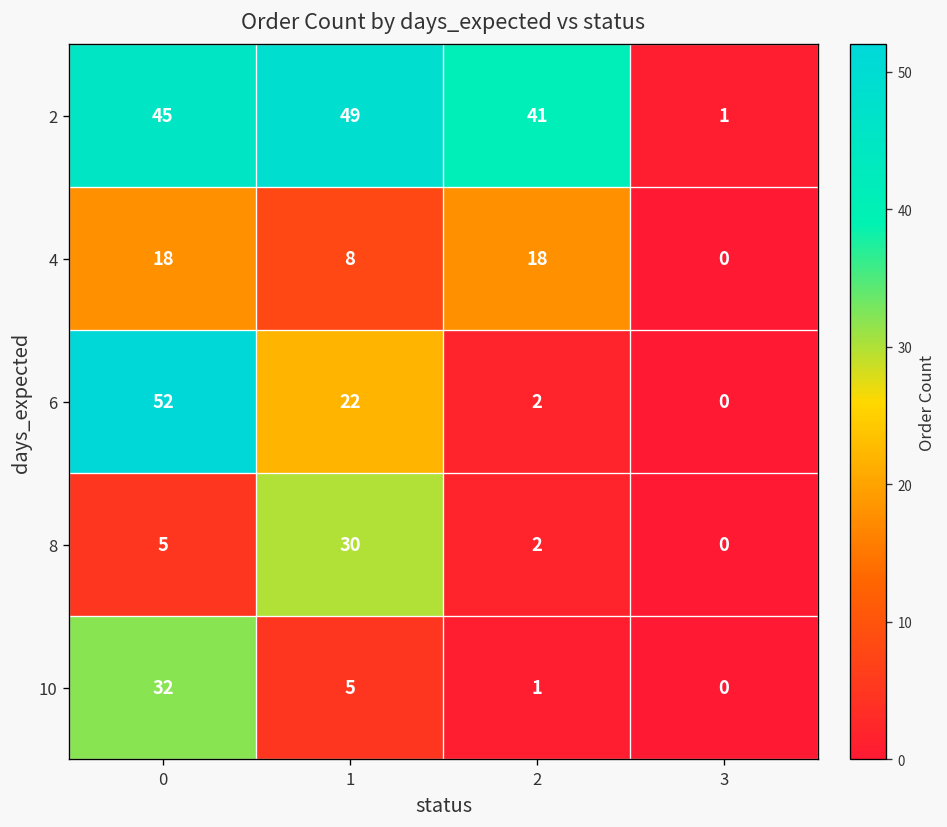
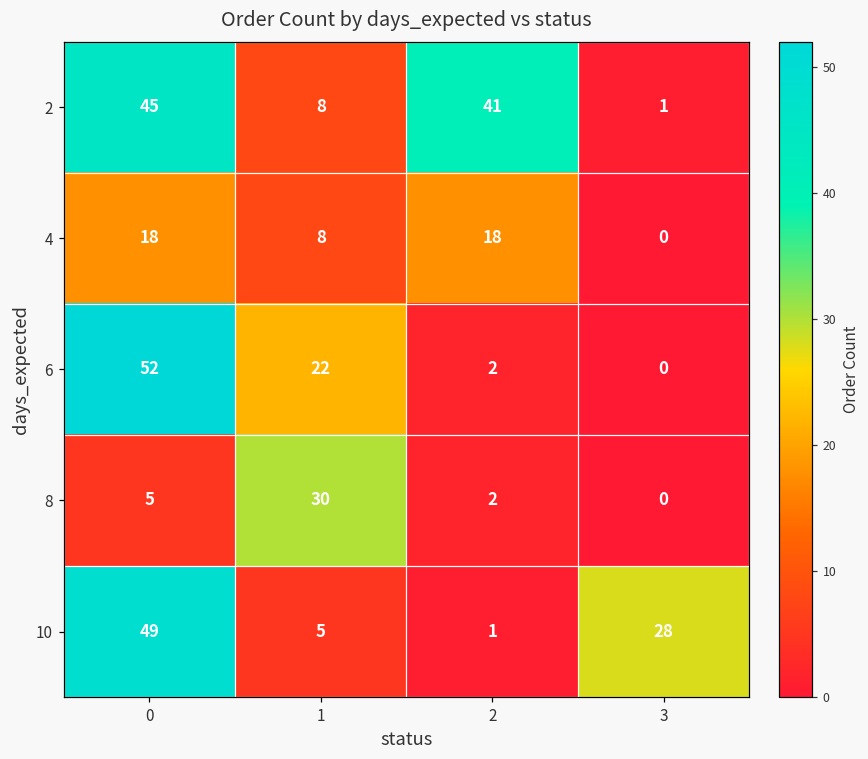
2, 1: 49 -> 8
10, 0: 32 -> 49
10, 3: 0 -> 28
